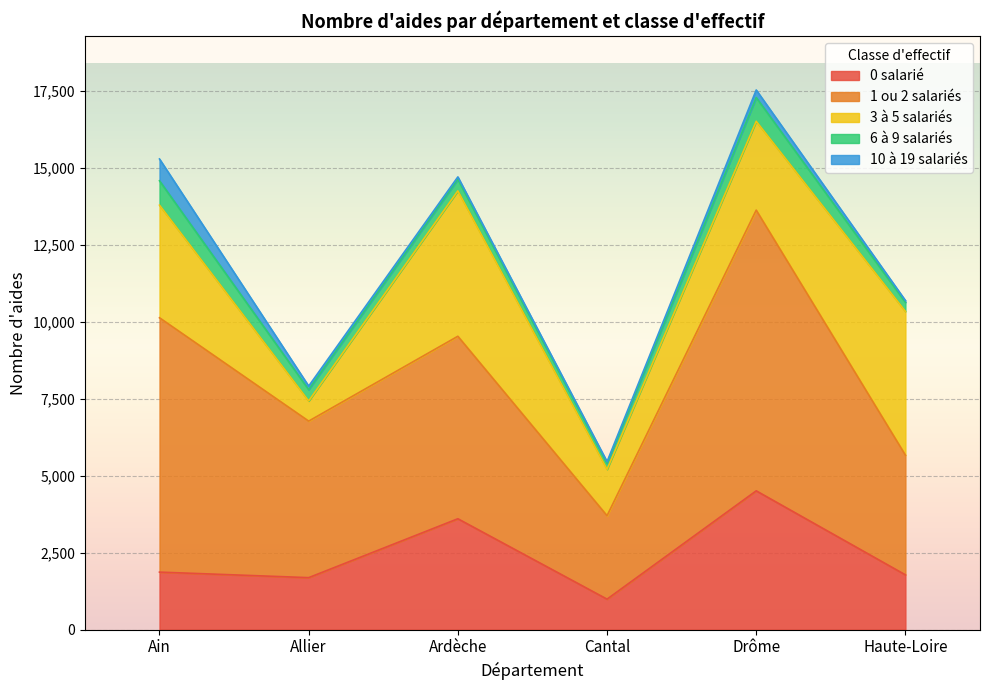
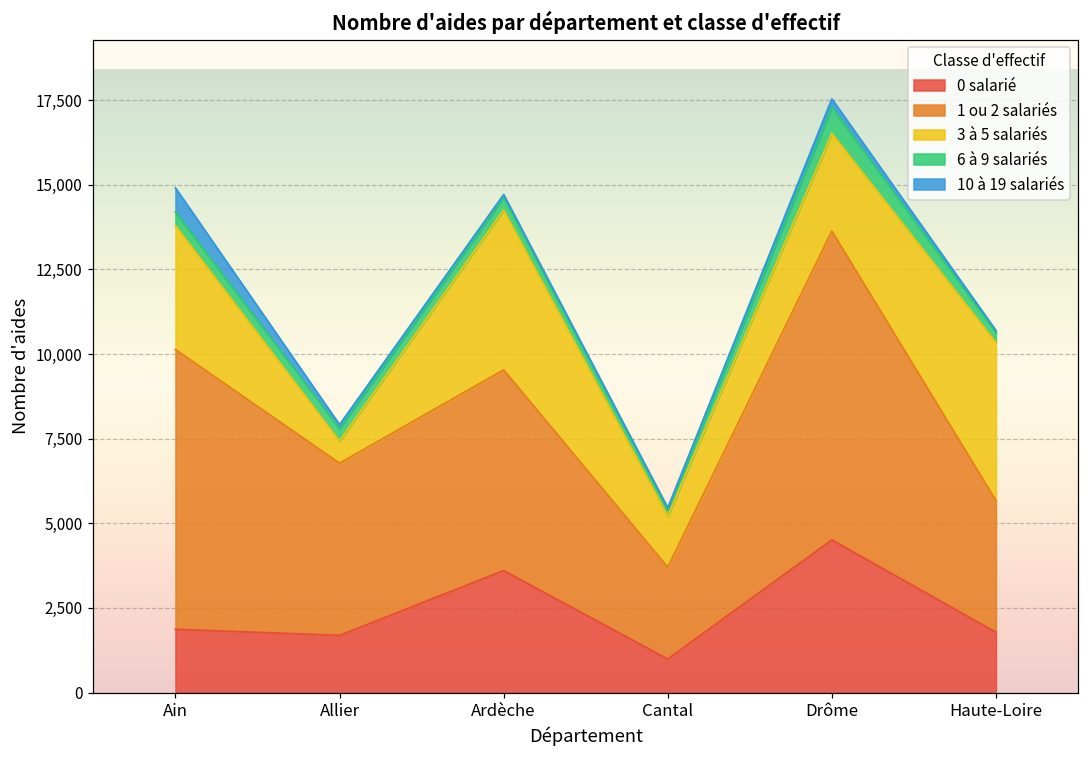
6 à 9 salariés, Ain: 800 -> 400
